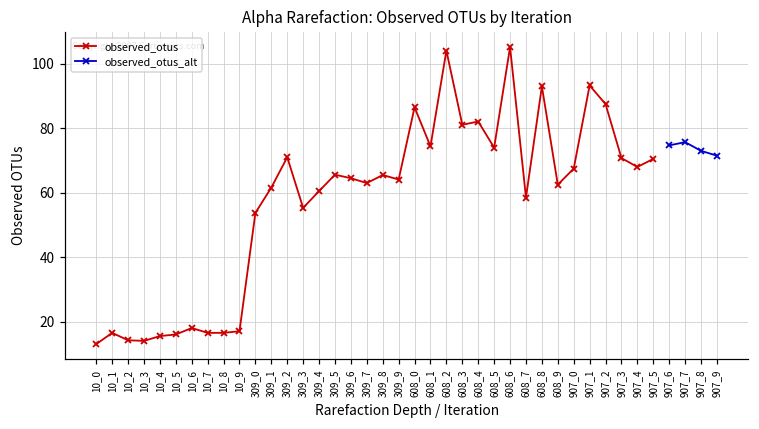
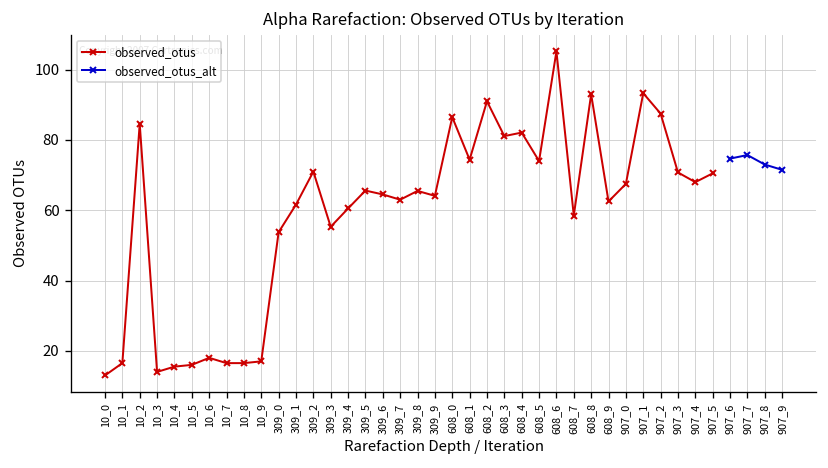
observed_otus, 10_2: 14 -> 85
observed_otus, 608_2: 104 -> 91
